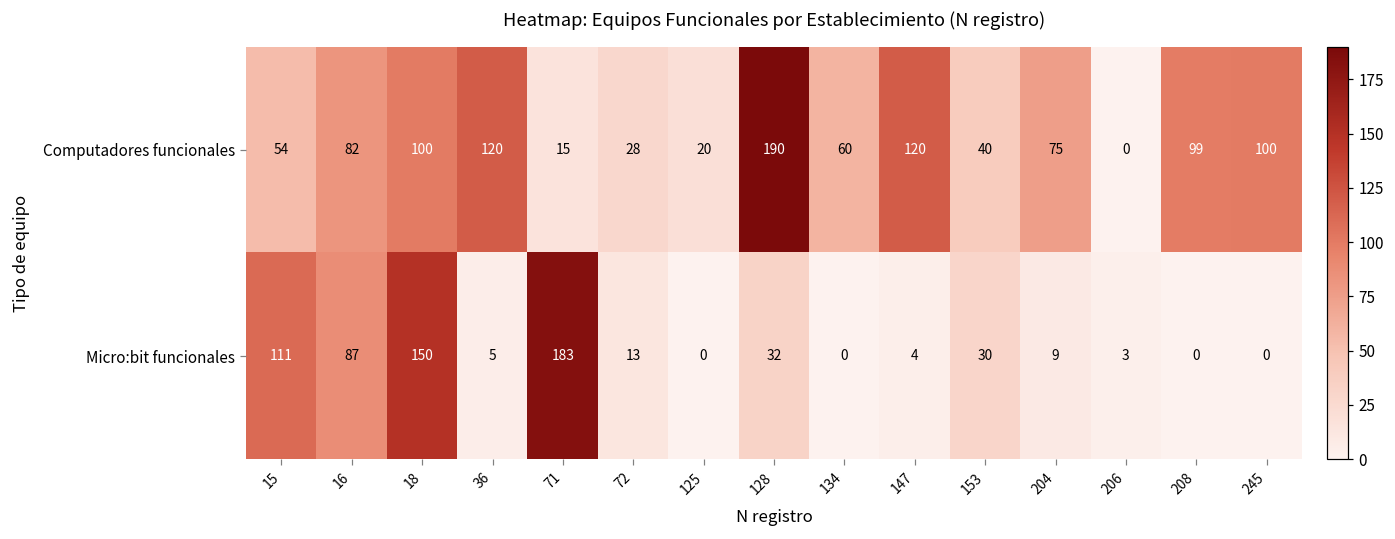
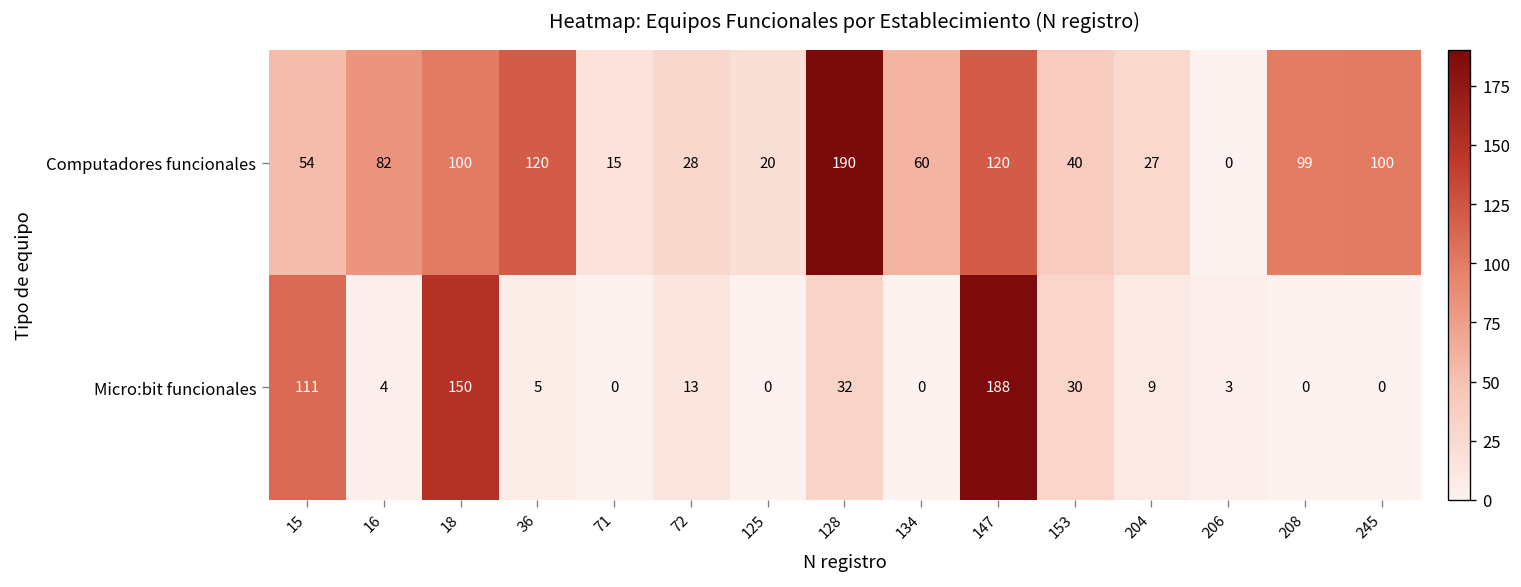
Computadores funcionales, 204: 75 -> 27
Micro:bit funcionales, 16: 87 -> 4
Micro:bit funcionales, 71: 183 -> 0
Micro:bit funcionales, 147: 4 -> 188
